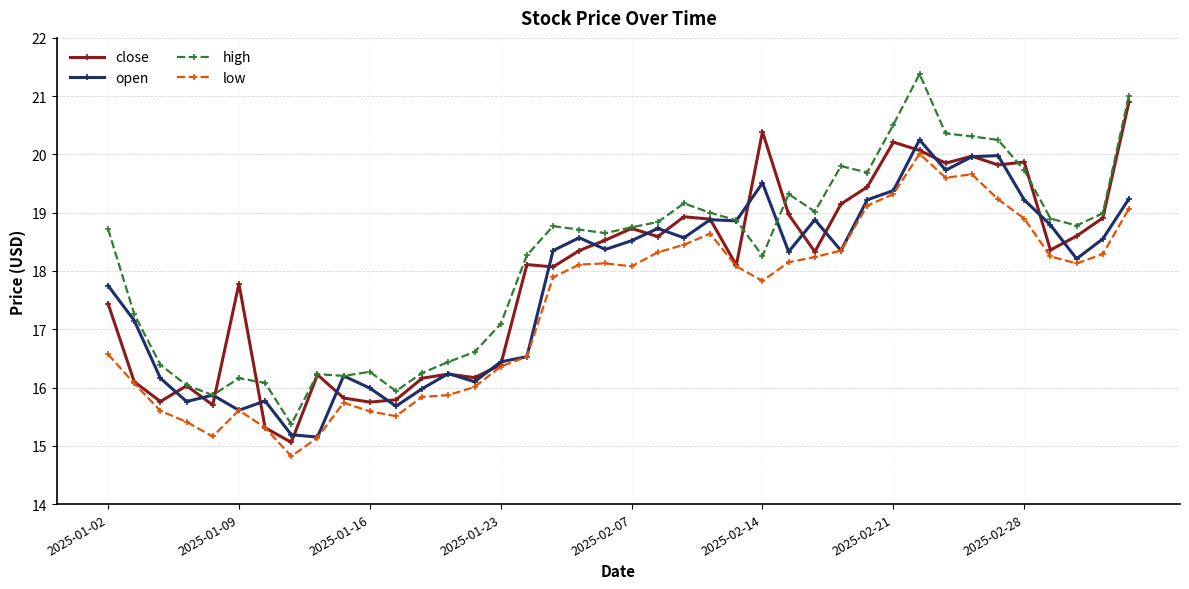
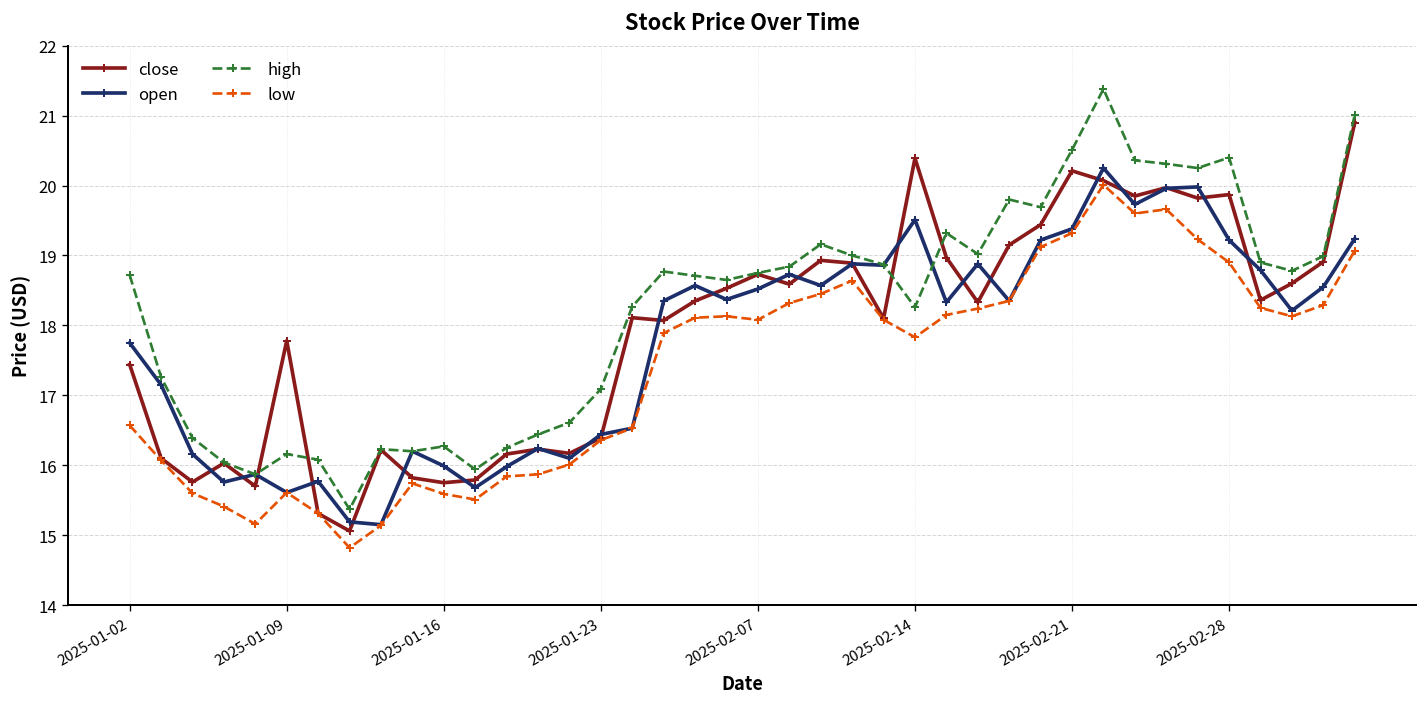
high, 2025-02-28: 19.7 -> 20.4
